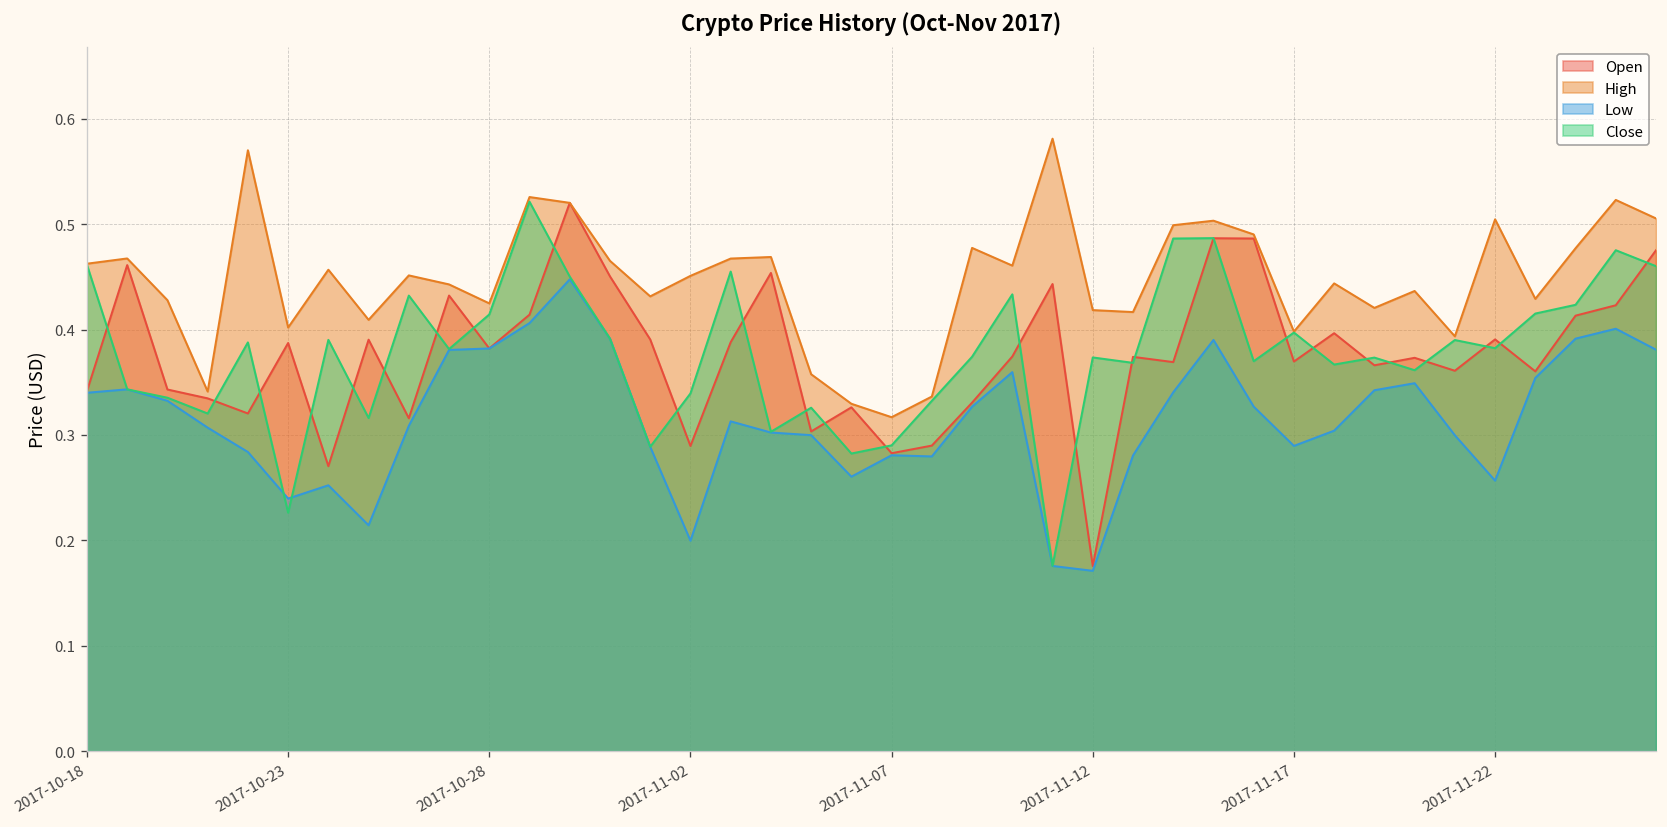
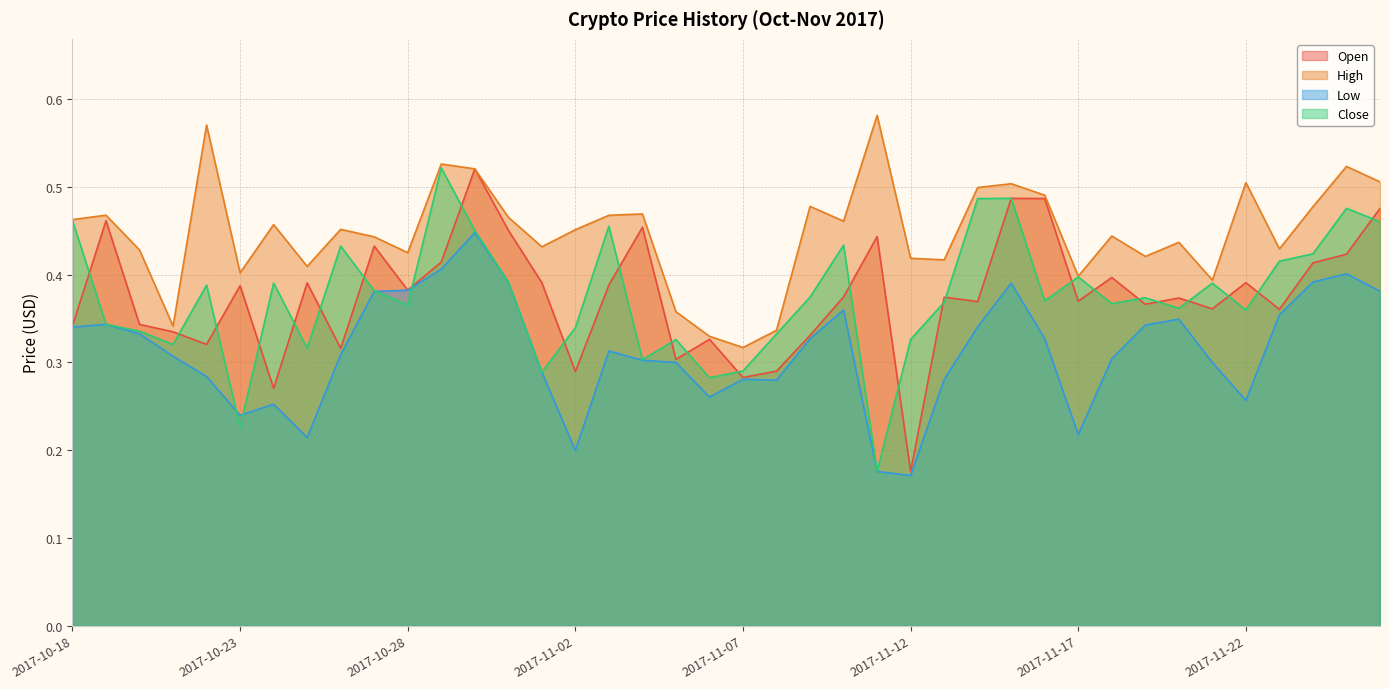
Close, 2017-10-28: 0.41 -> 0.37
Close, 2017-11-12: 0.37 -> 0.33
Low, 2017-11-17: 0.29 -> 0.22
Close, 2017-11-22: 0.38 -> 0.36
